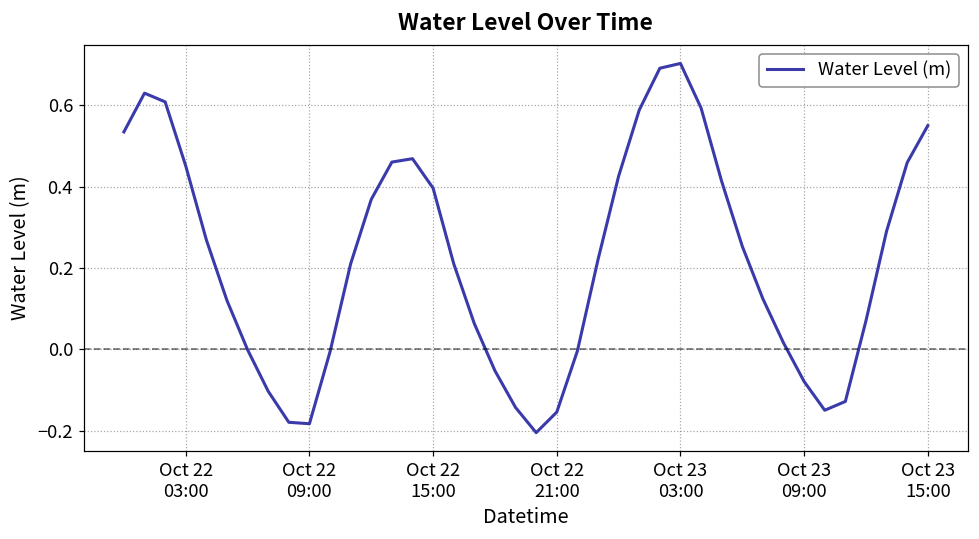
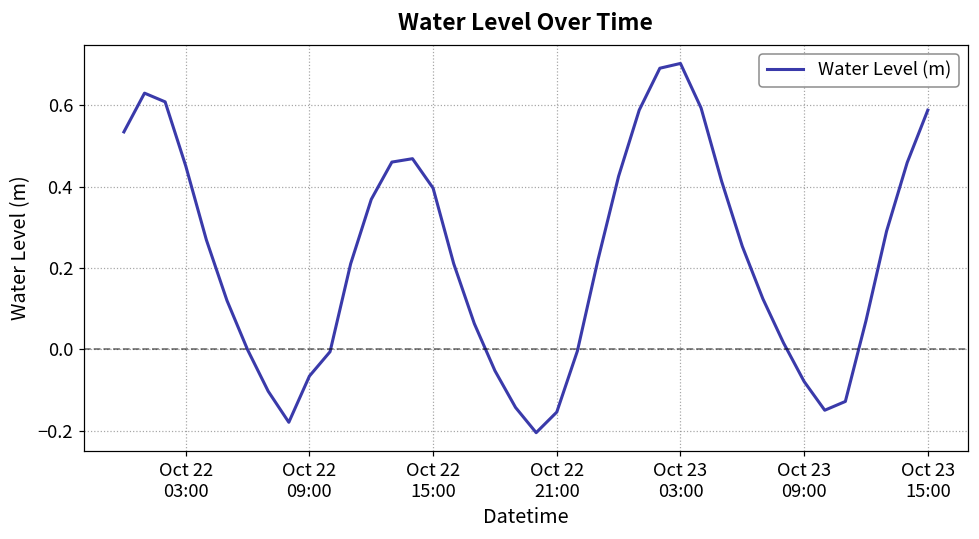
Oct 22 09:00: -0.18 -> -0.07
Oct 23 15:00: 0.55 -> 0.59
